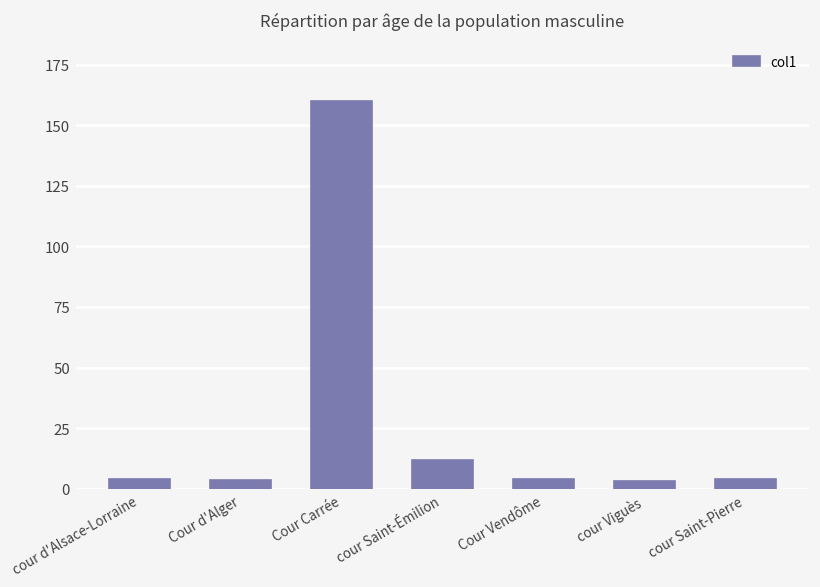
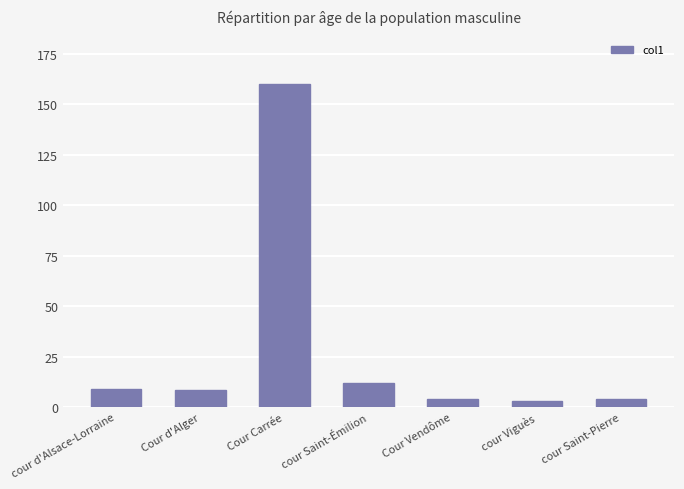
cour d'Alsace-Lorraine: 4 -> 9
Cour d'Alger: 3 -> 9
